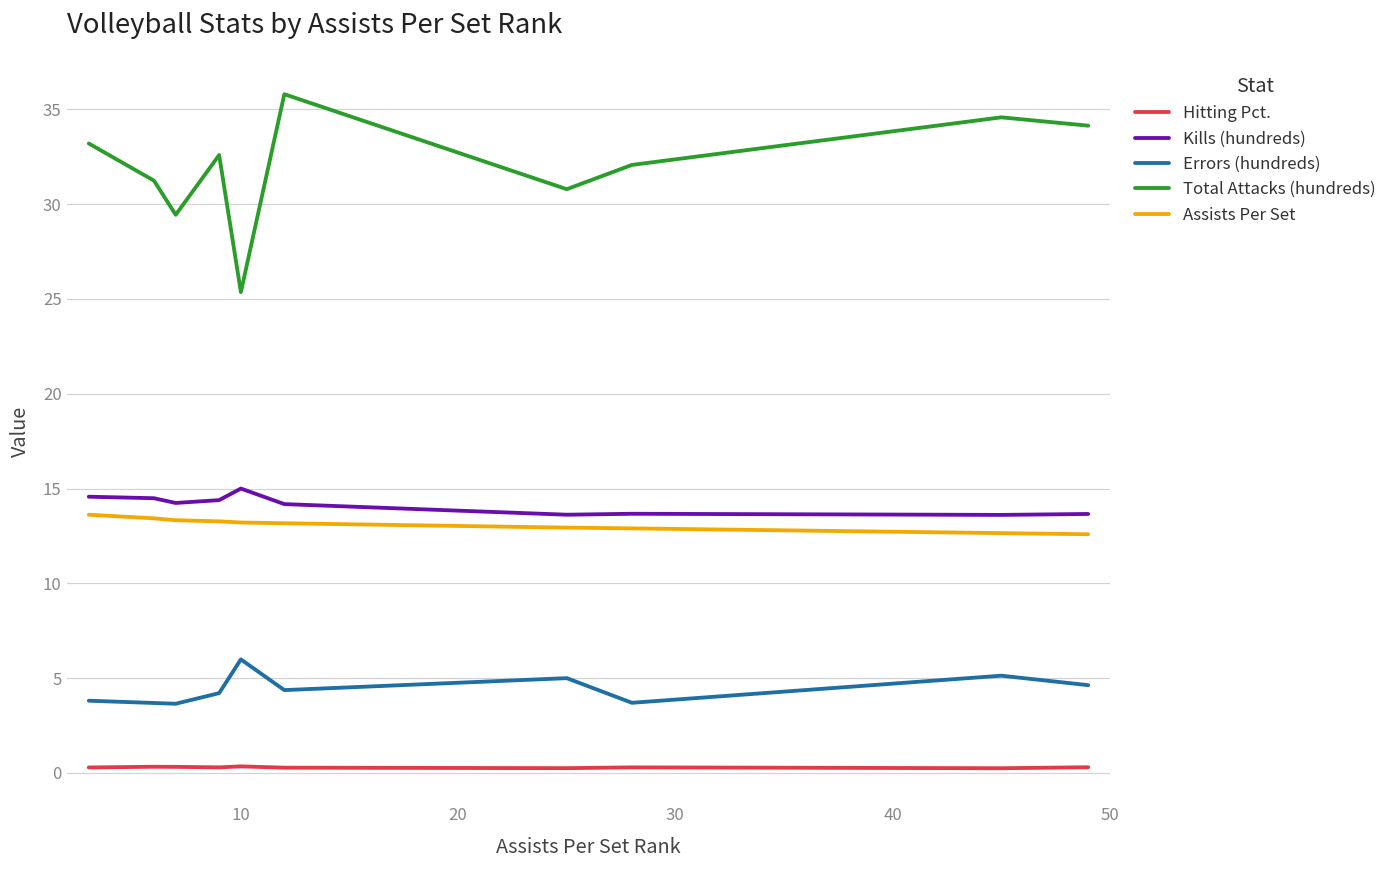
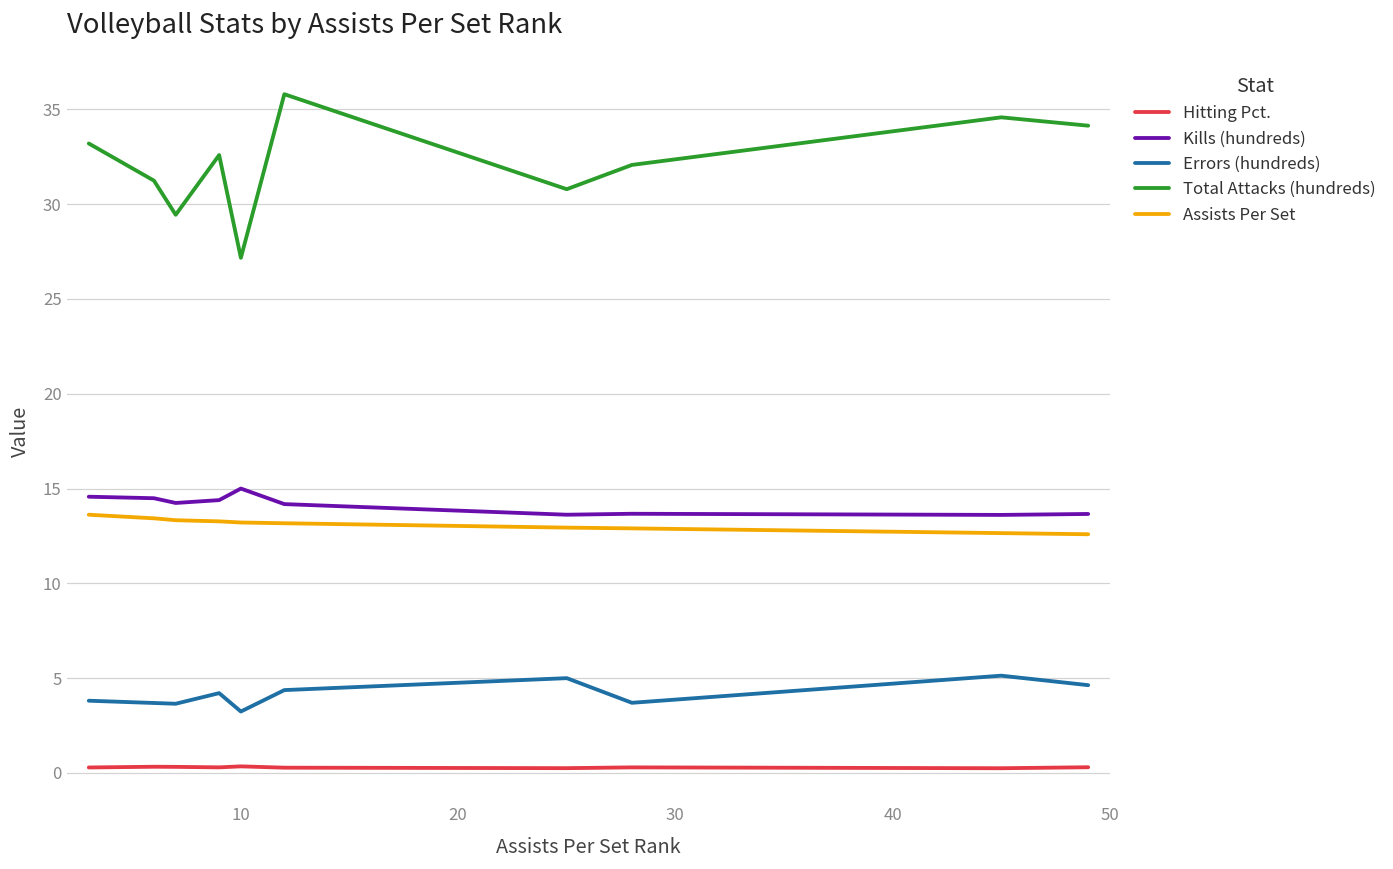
Errors (hundreds), 10: 6.0 -> 3.2
Total Attacks (hundreds), 10: 25.4 -> 27.2
